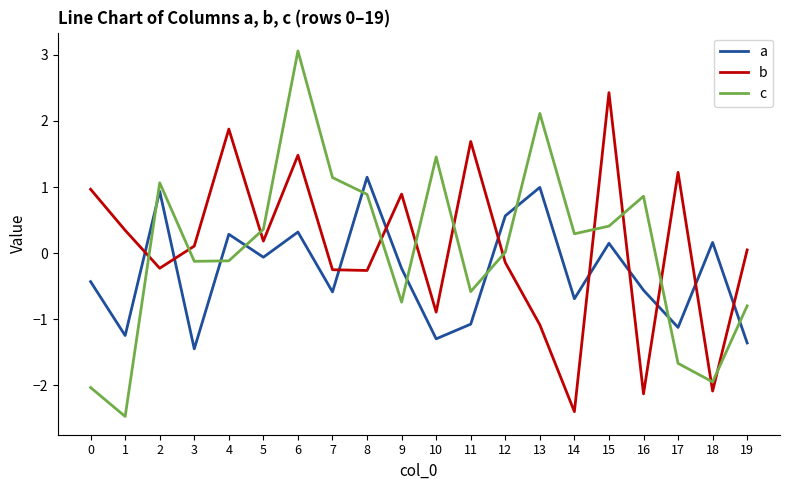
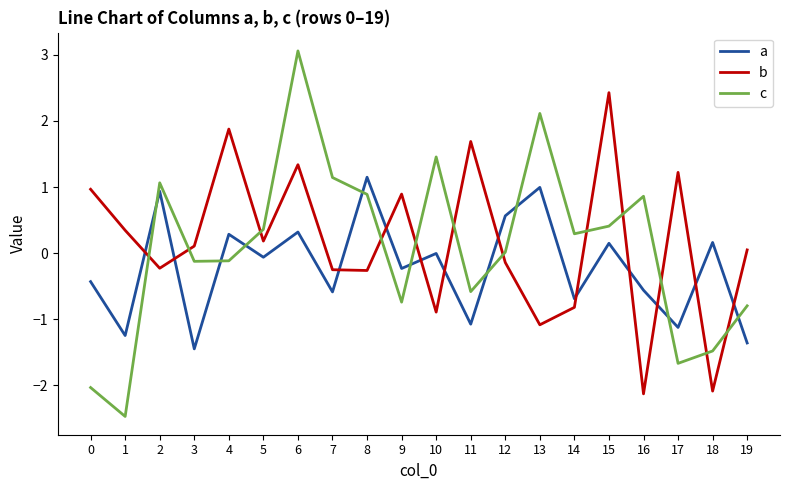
b, 6: 1.5 -> 1.3
a, 10: -1.3 -> 0.0
b, 14: -2.4 -> -0.8
c, 18: -2.0 -> -1.5
